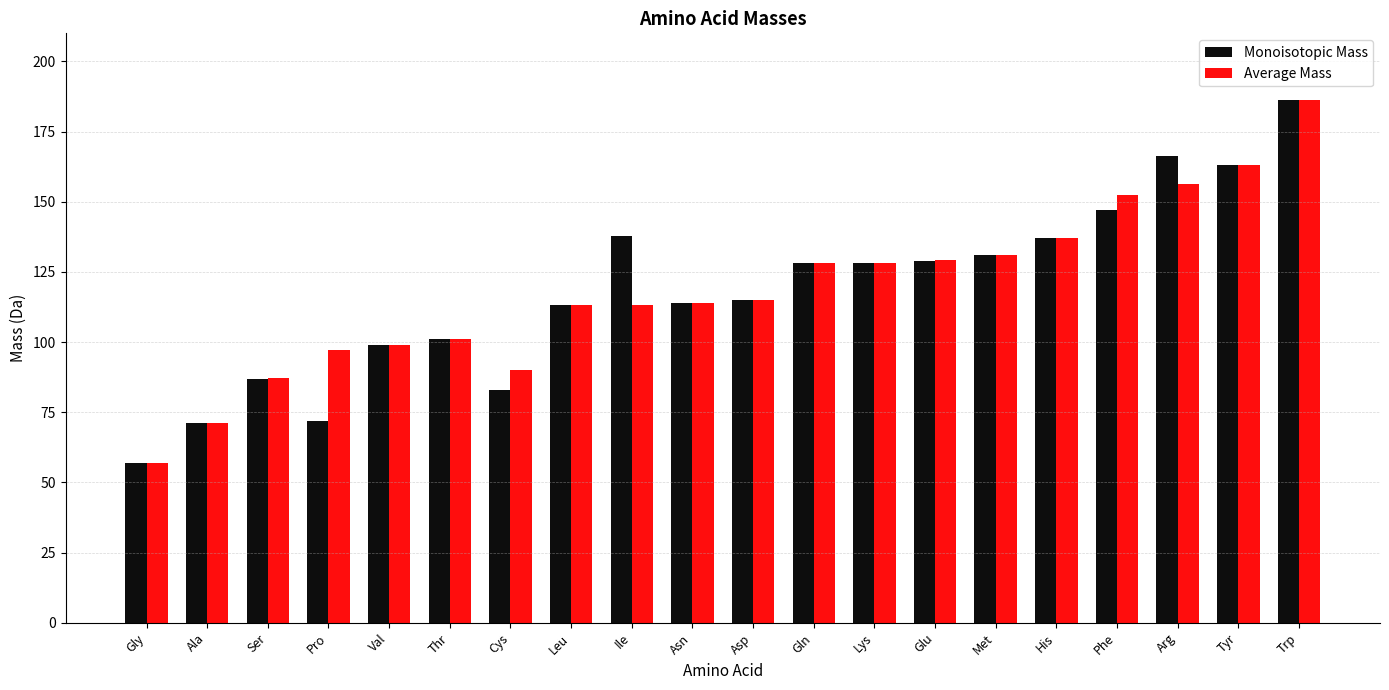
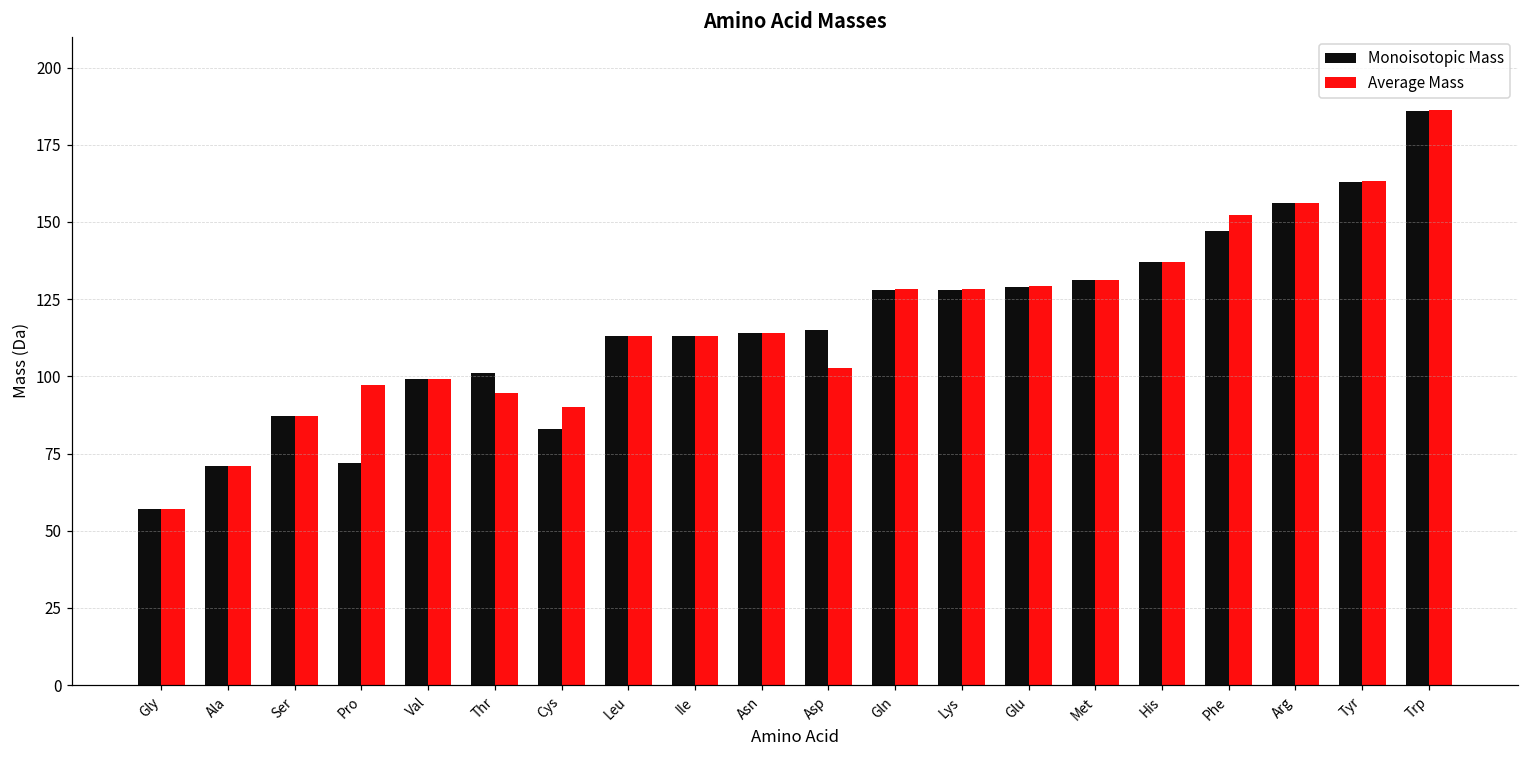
Average Mass, Thr: 101 -> 95
Monoisotopic Mass, Ile: 138 -> 113
Average Mass, Asp: 115 -> 103
Monoisotopic Mass, Arg: 166 -> 156
